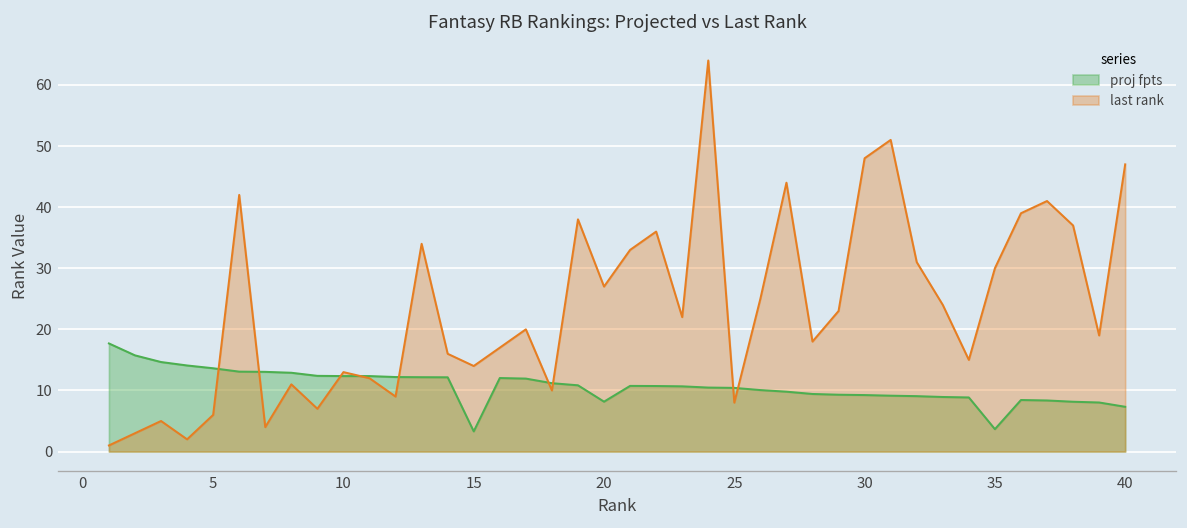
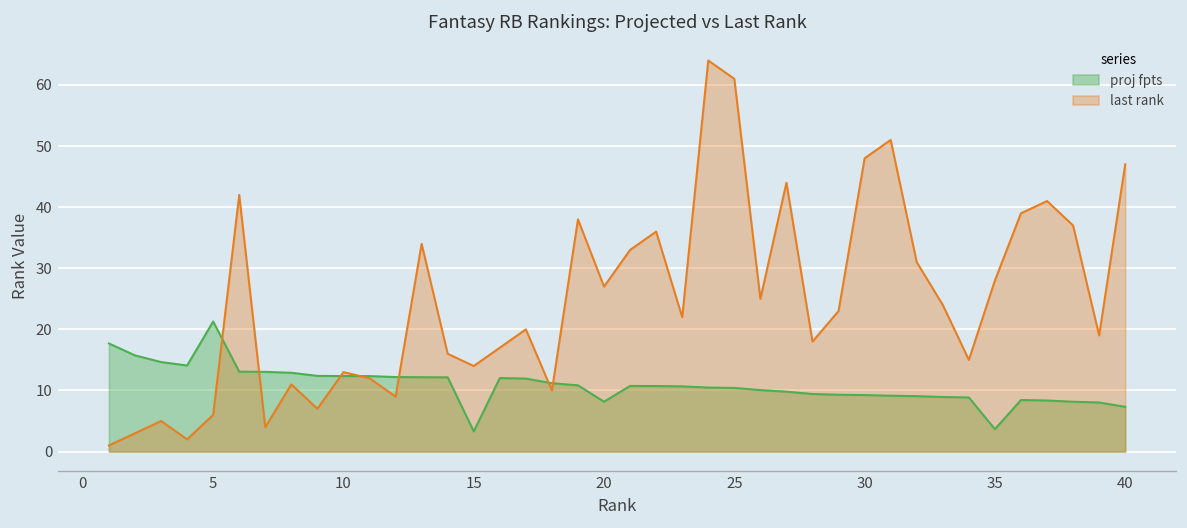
proj fpts, 5: 14 -> 21
last rank, 25: 8 -> 61
last rank, 35: 30 -> 28
